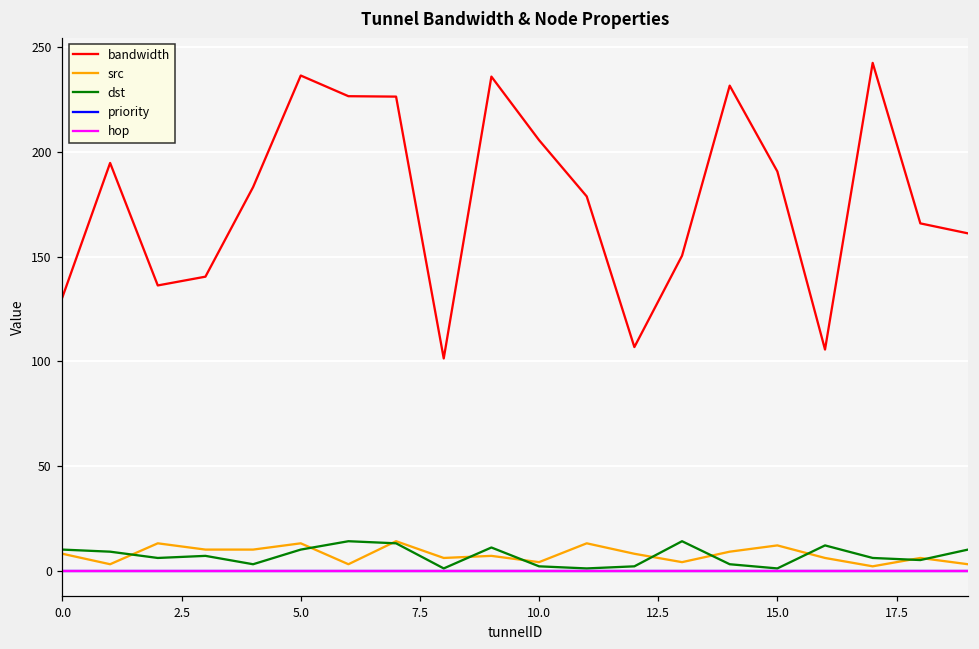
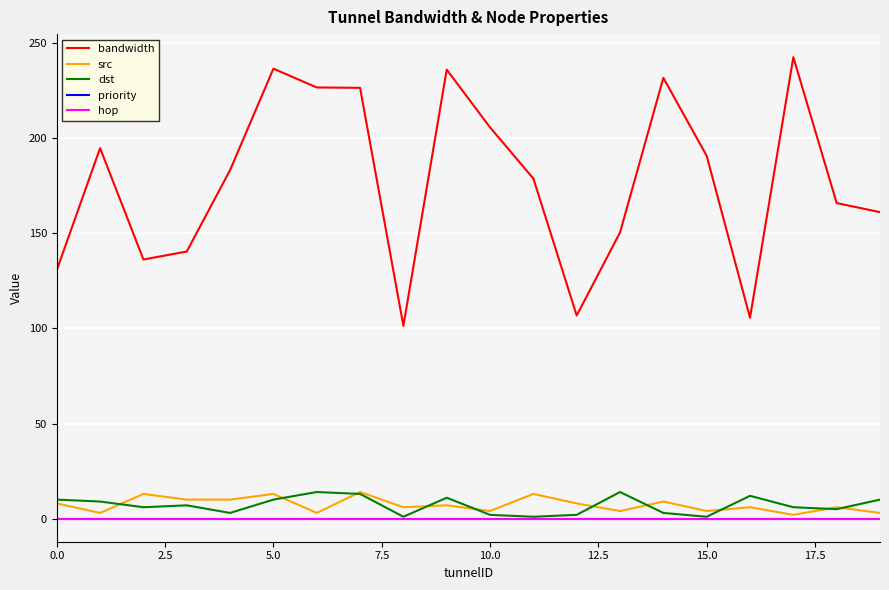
src, 15.0: 12 -> 4
